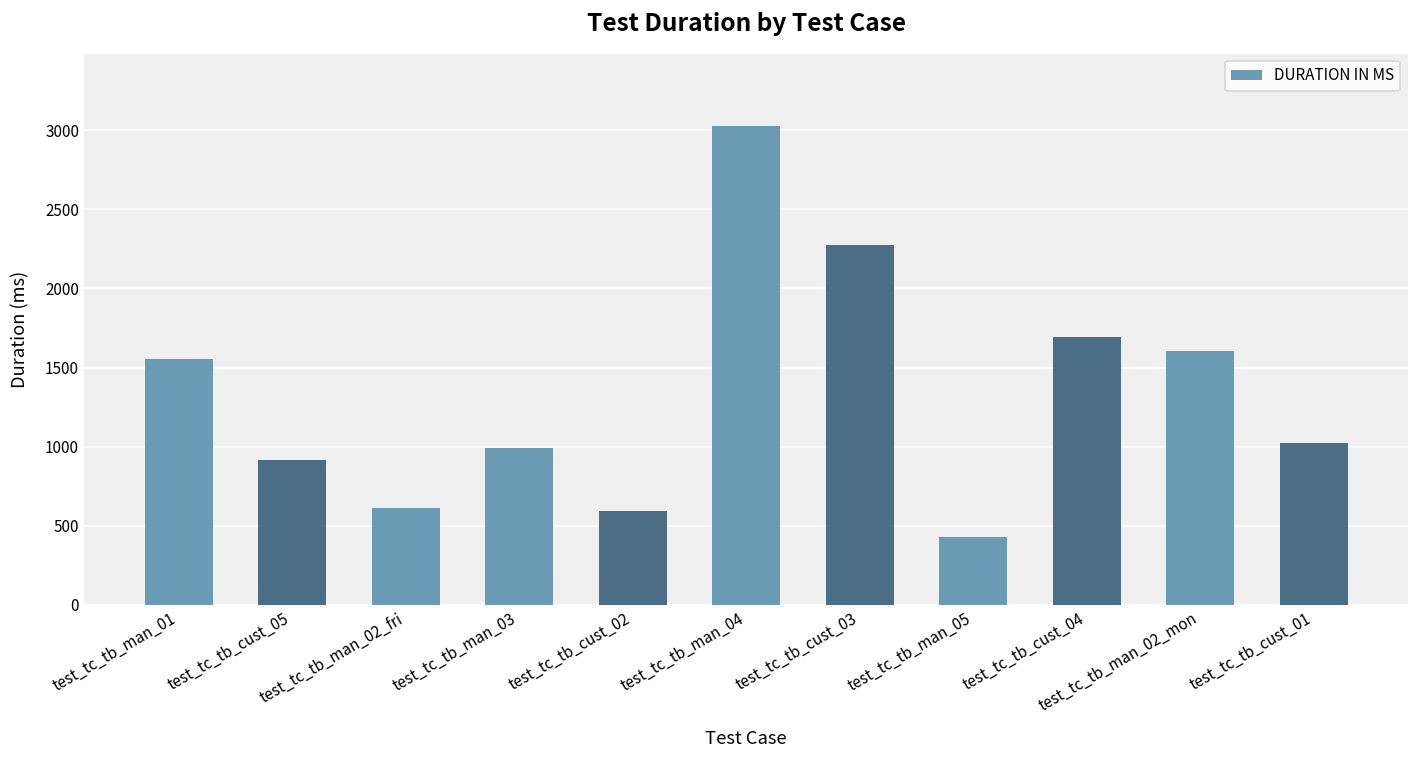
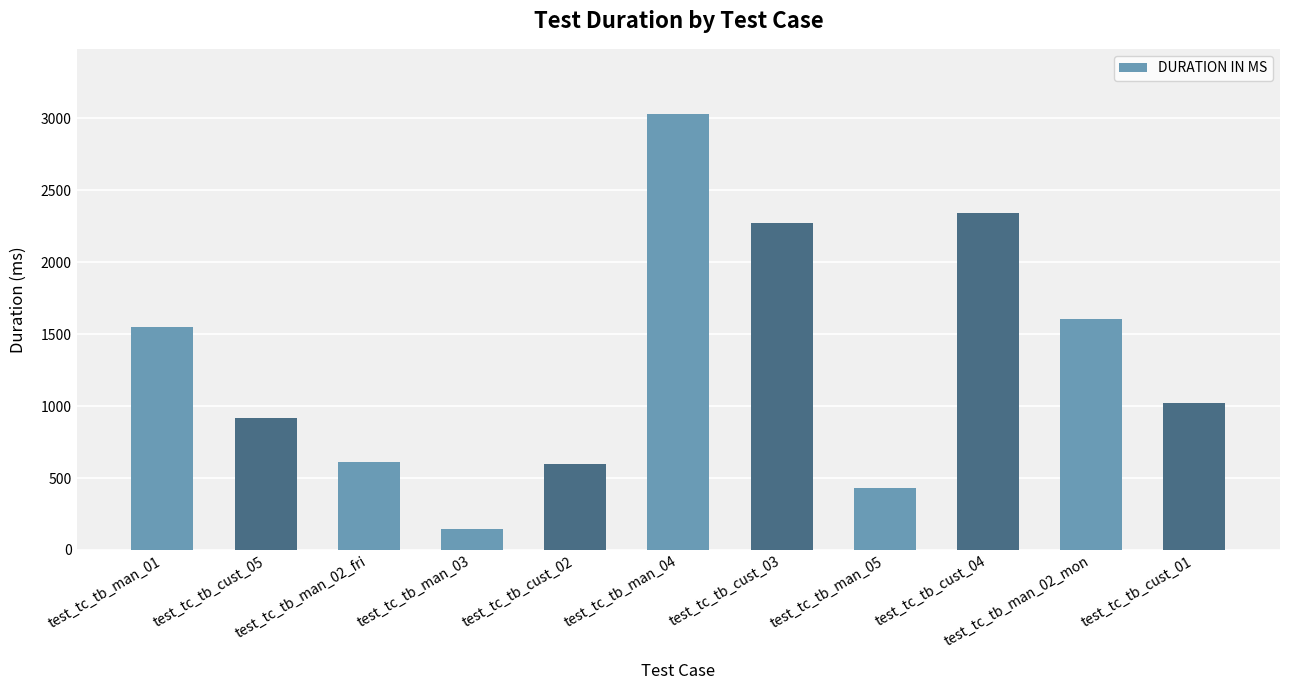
test_tc_tb_man_03: 990 -> 140
test_tc_tb_cust_04: 1700 -> 2340
